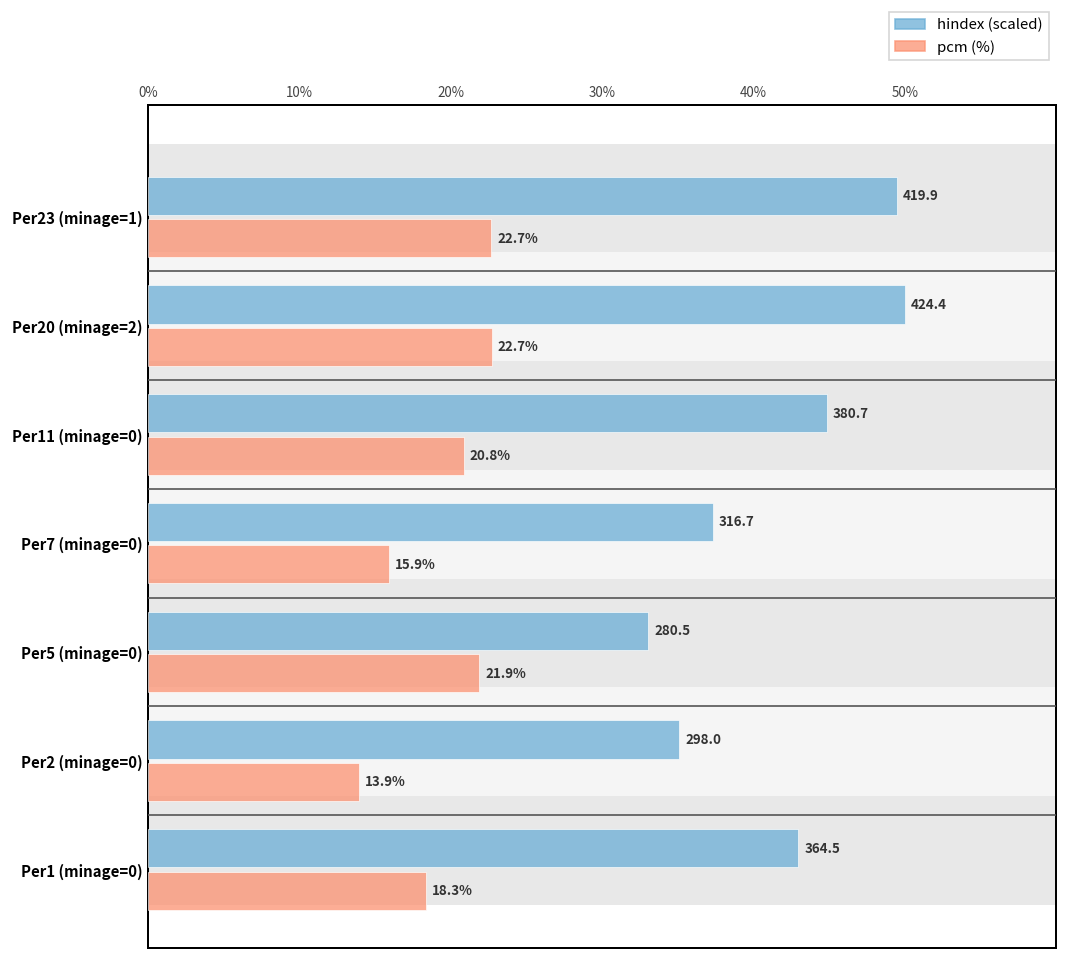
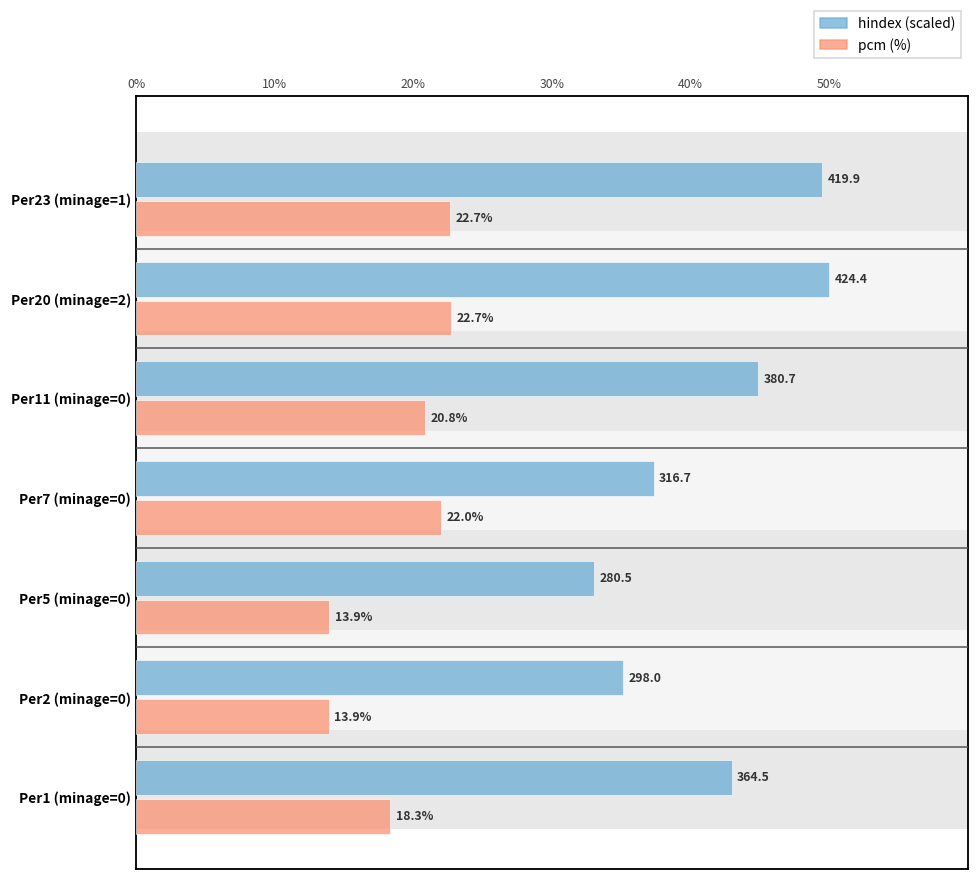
pcm (%), Per7 (minage=0): 15.9% -> 22.0%
pcm (%), Per5 (minage=0): 21.9% -> 13.9%
